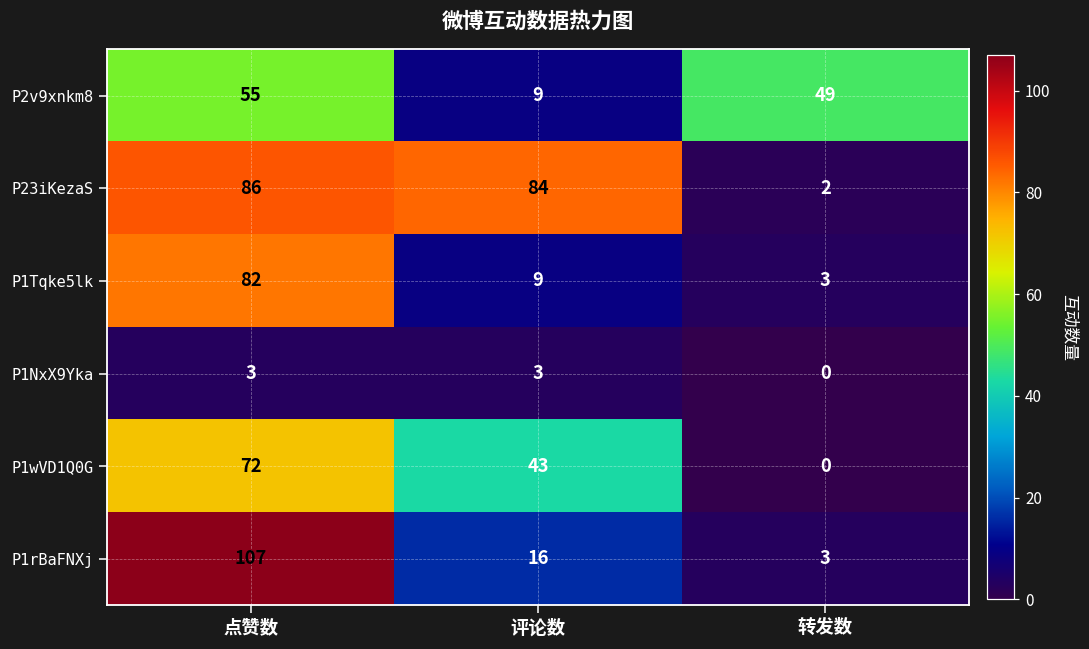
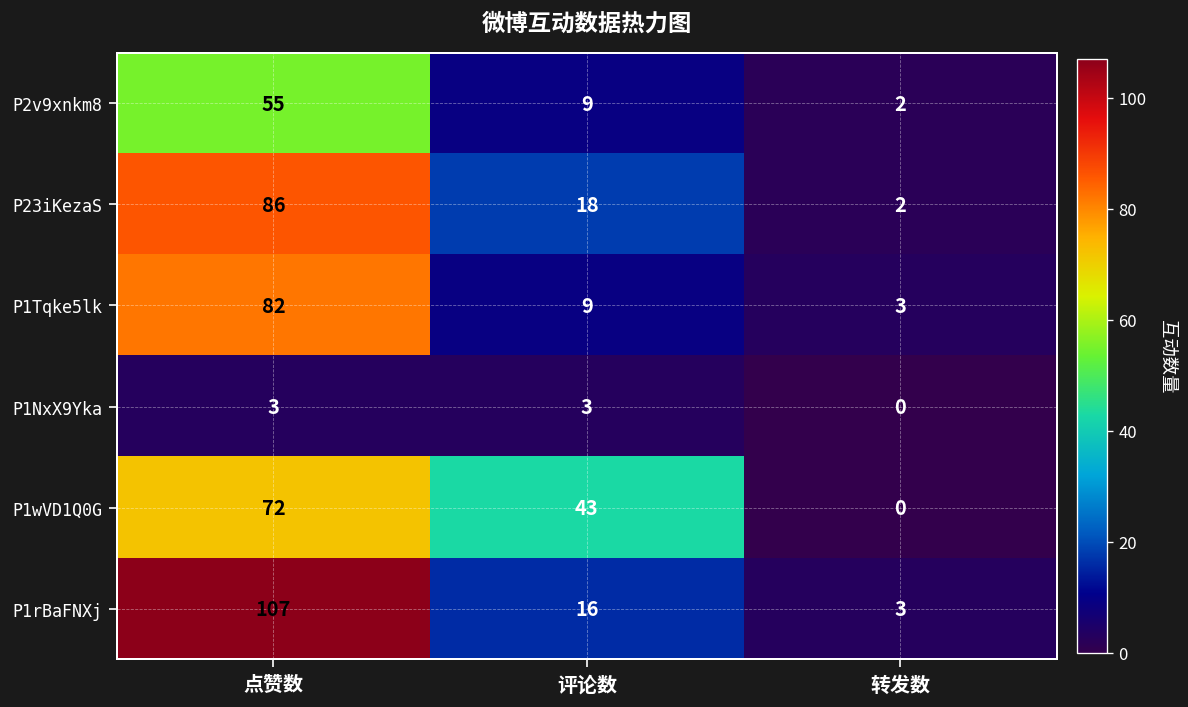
P2v9xnkm8, 转发数: 49 -> 2
P23iKezaS, 评论数: 84 -> 18
